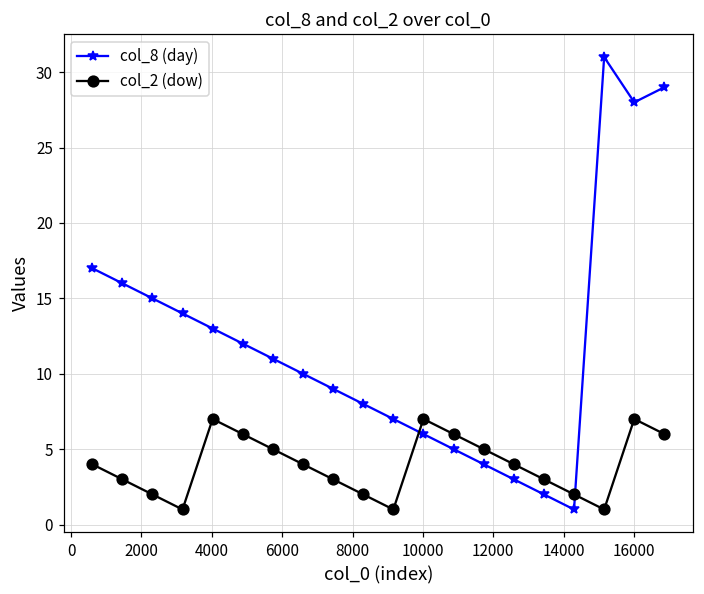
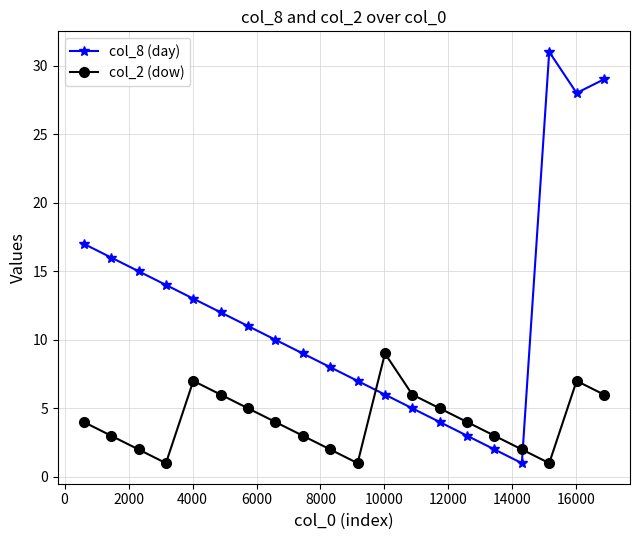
col_2 (dow), 10000: 7 -> 9
